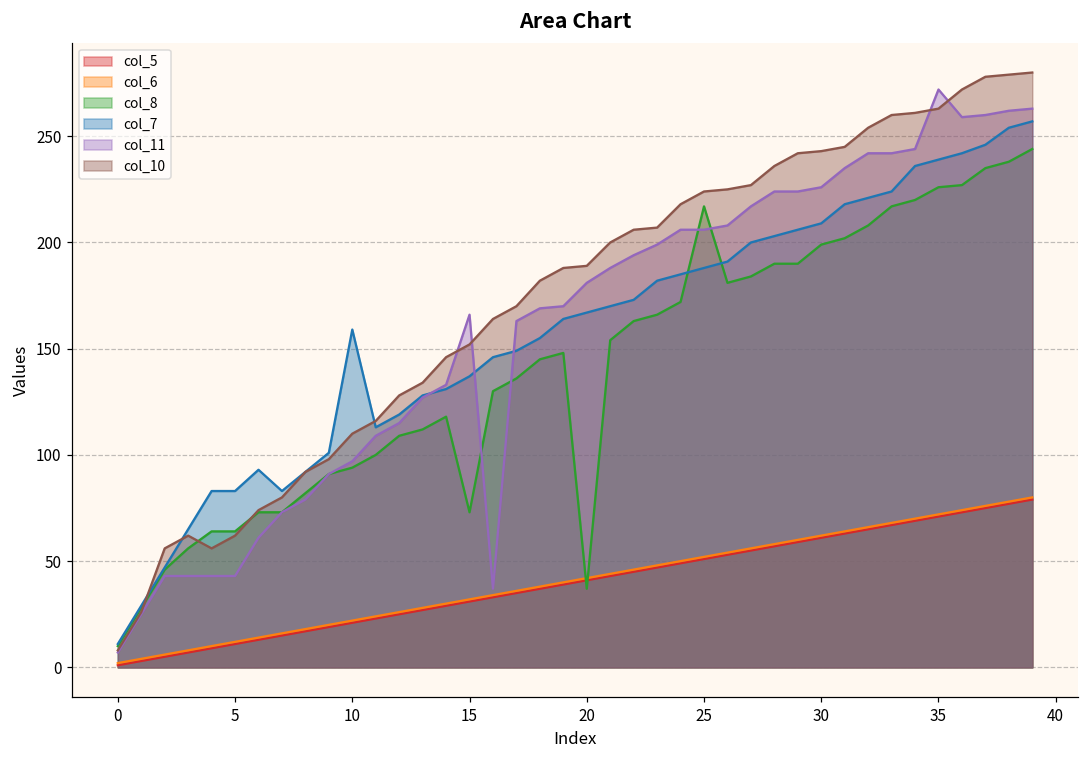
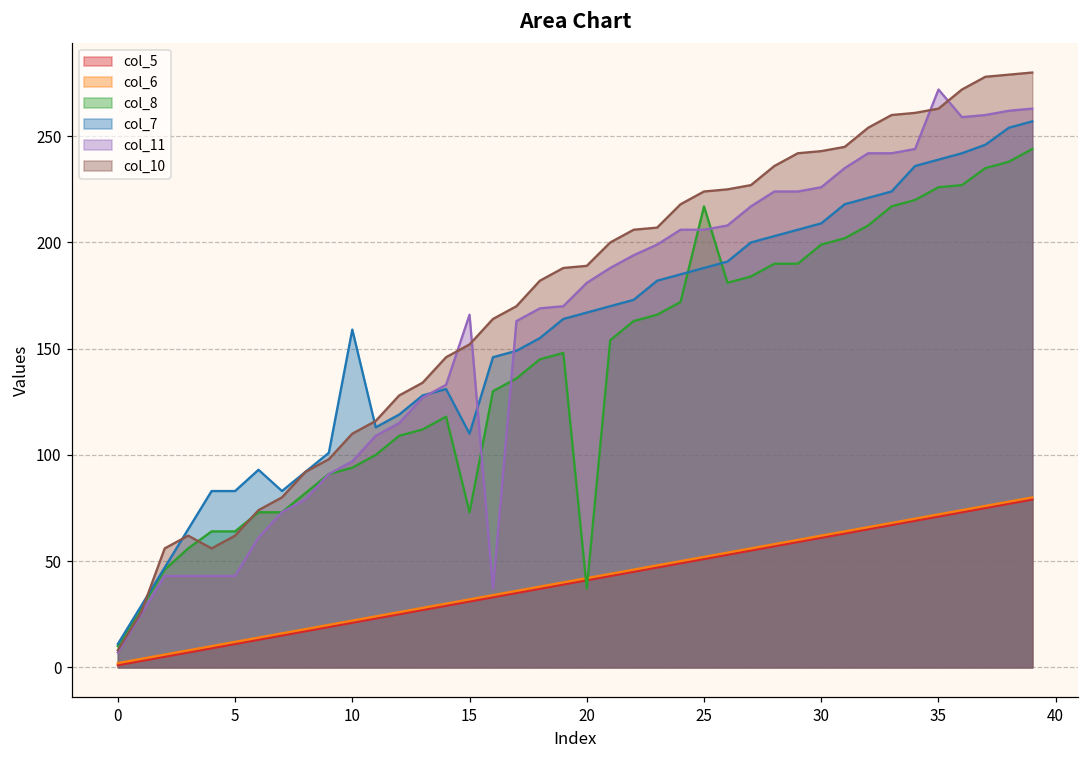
col_7, 15: 137 -> 110
